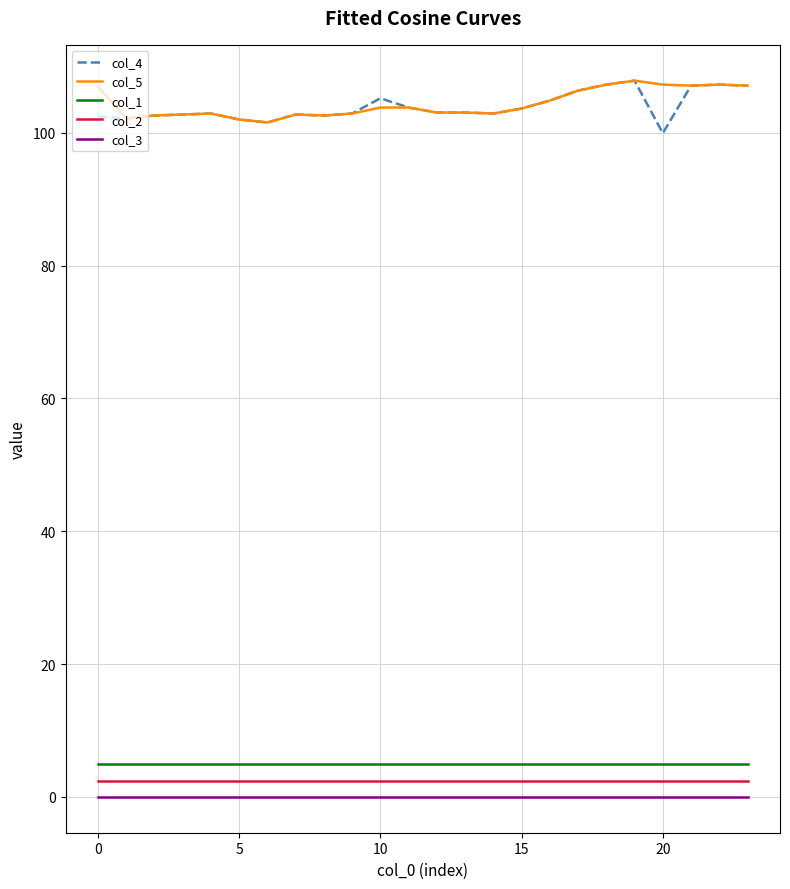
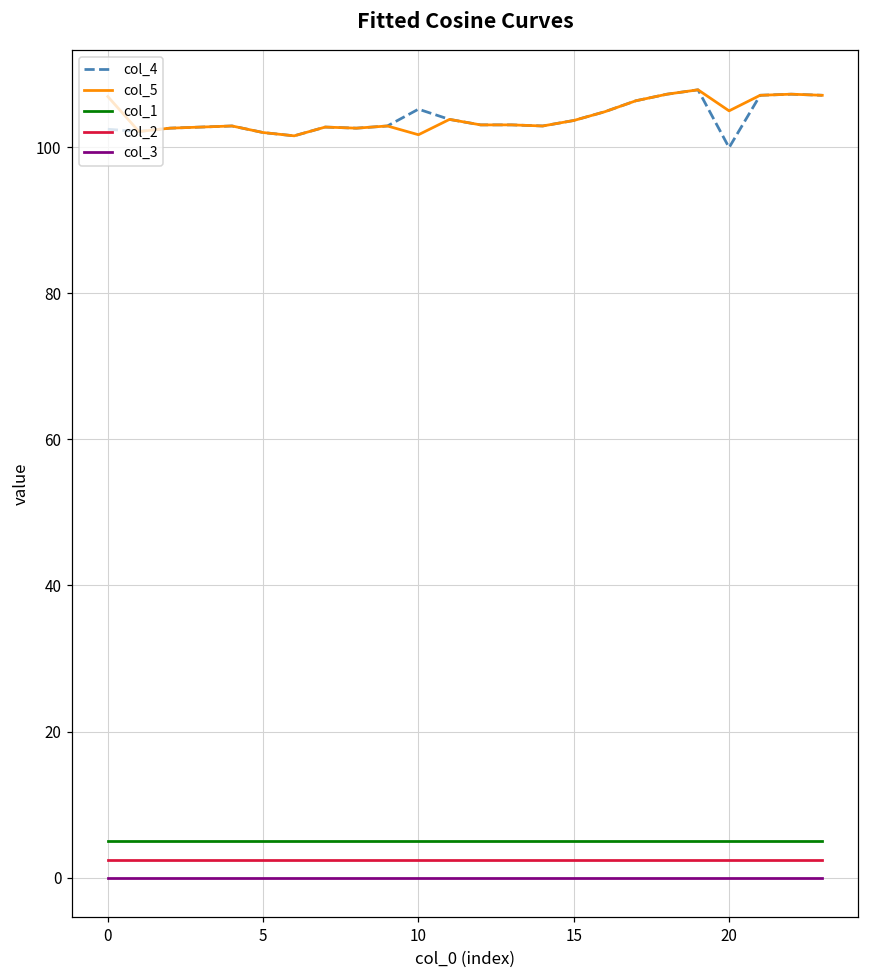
col_5, 10: 104 -> 102
col_5, 20: 107 -> 105
